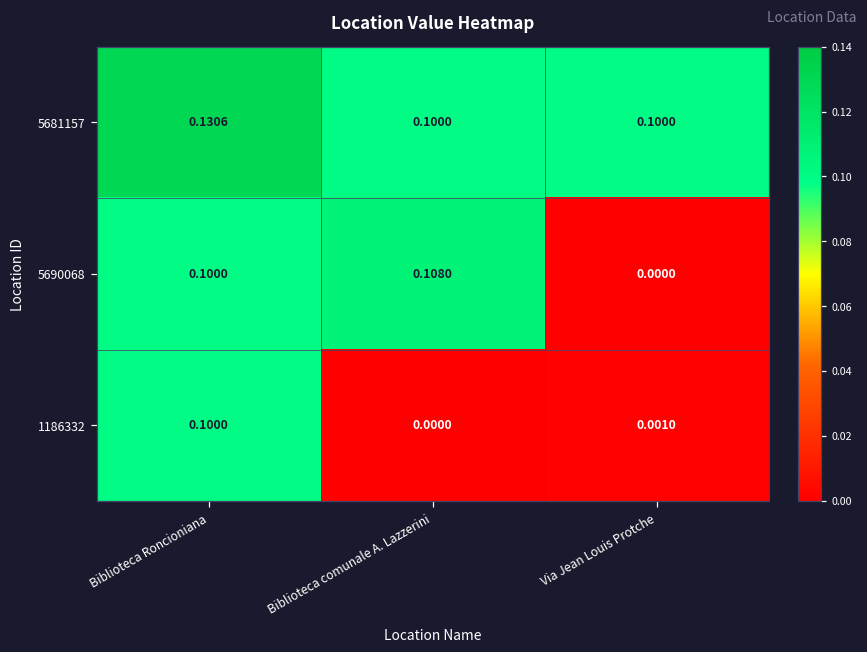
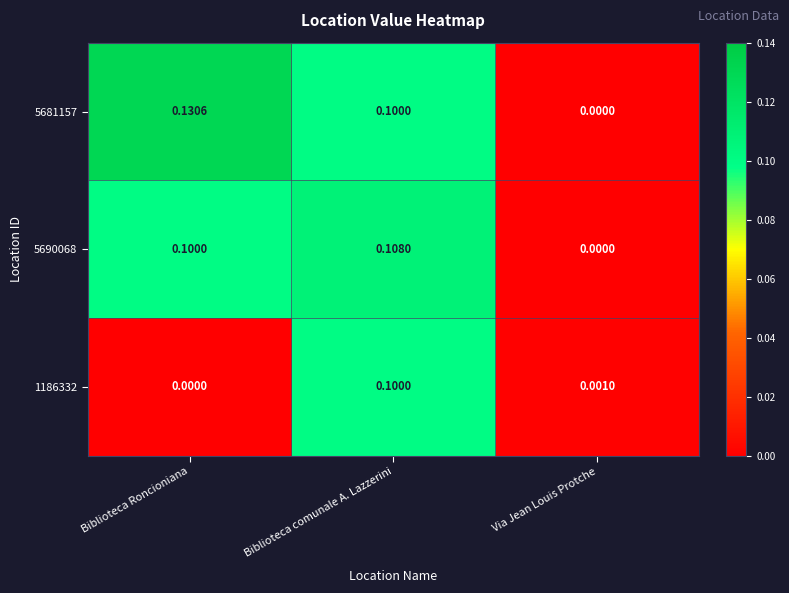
5681157, Via Jean Louis Protche: 0.1000 -> 0.0000
1186332, Biblioteca Roncioniana: 0.1000 -> 0.0000
1186332, Biblioteca comunale A. Lazzerini: 0.0000 -> 0.1000
